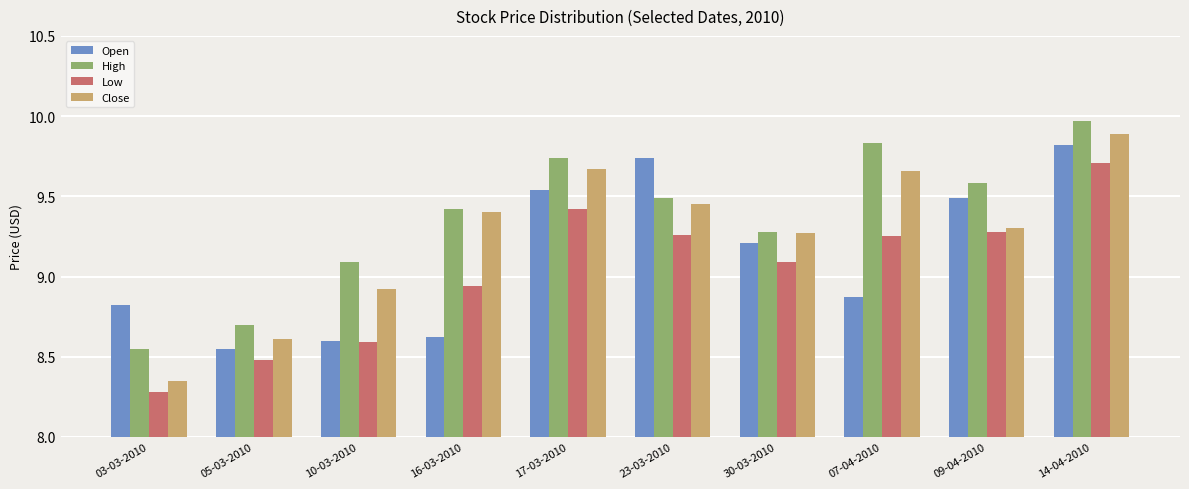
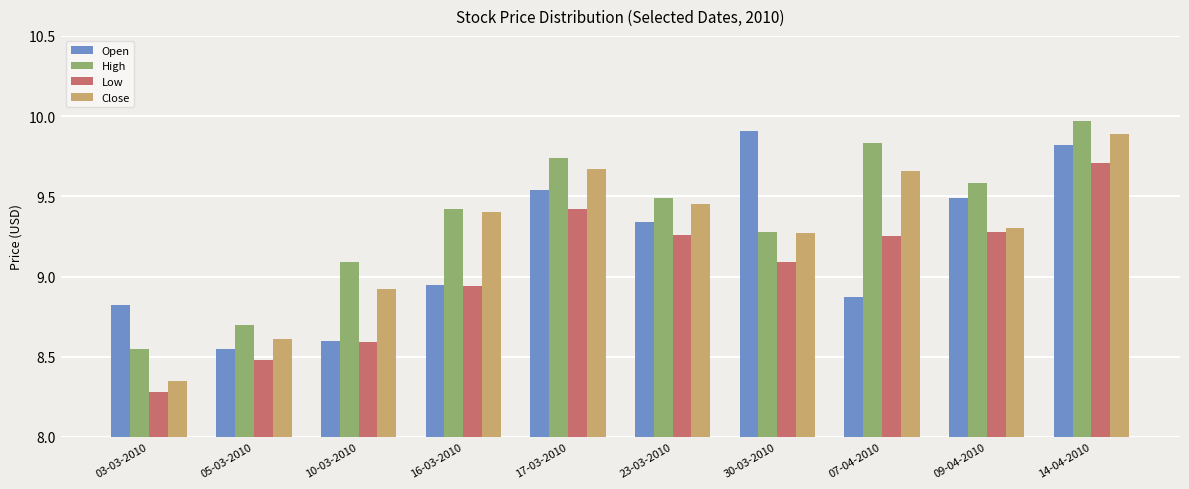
Open, 16-03-2010: 8.62 -> 8.95
Open, 23-03-2010: 9.74 -> 9.34
Open, 30-03-2010: 9.21 -> 9.91
